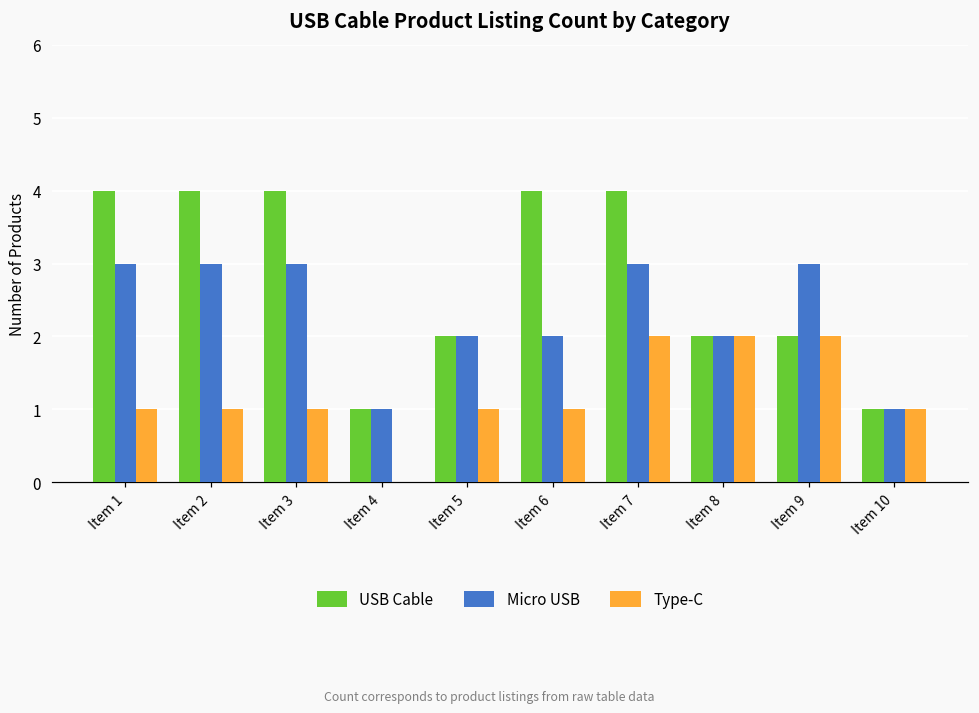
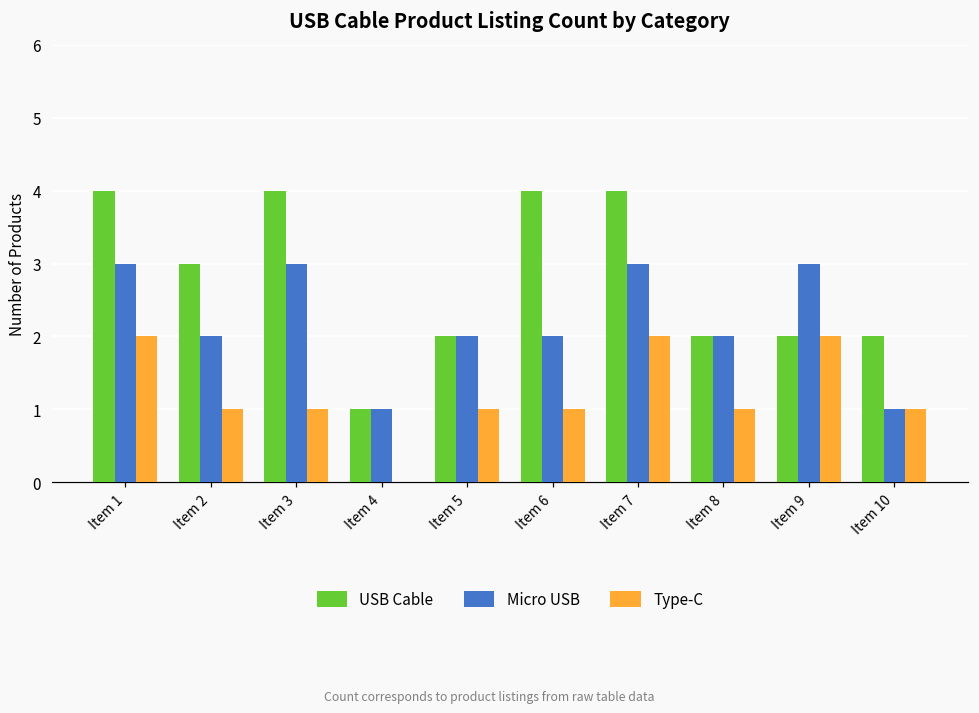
Type-C, Item 1: 1 -> 2
USB Cable, Item 2: 4 -> 3
Micro USB, Item 2: 3 -> 2
Type-C, Item 8: 2 -> 1
USB Cable, Item 10: 1 -> 2
